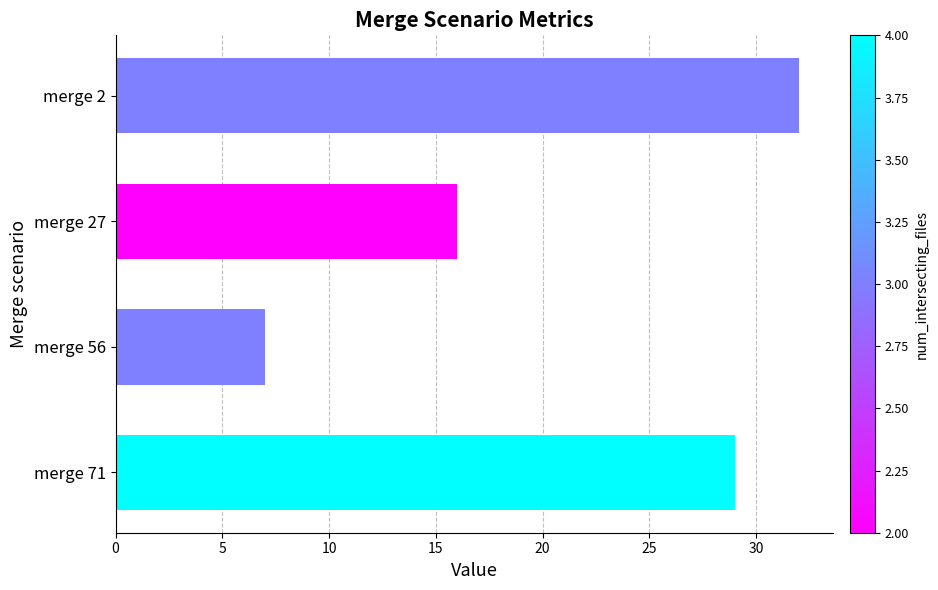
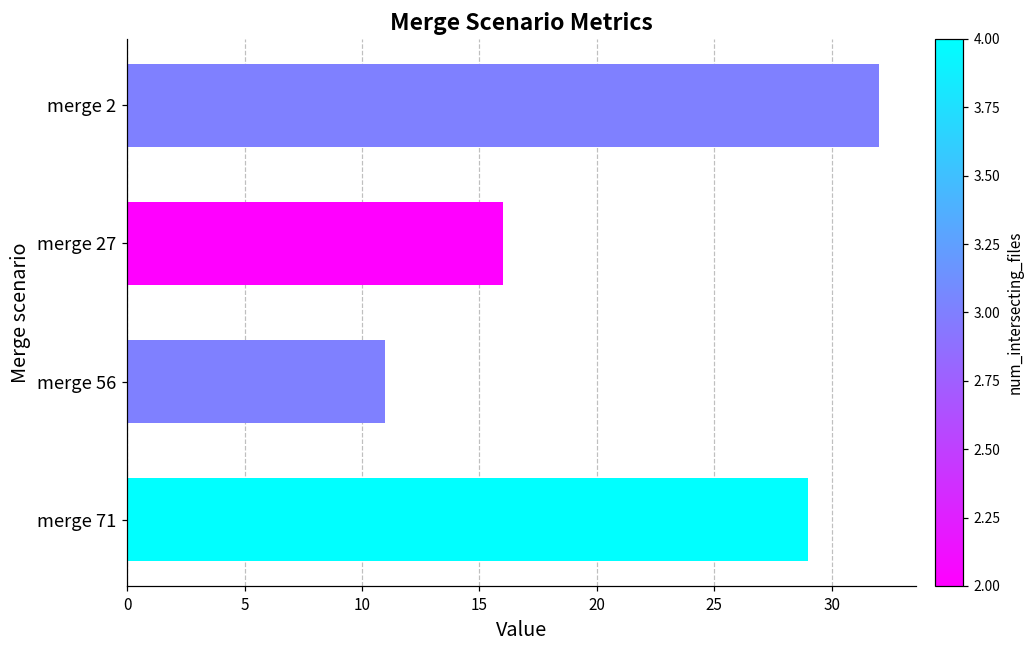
merge 56: 7 -> 11
